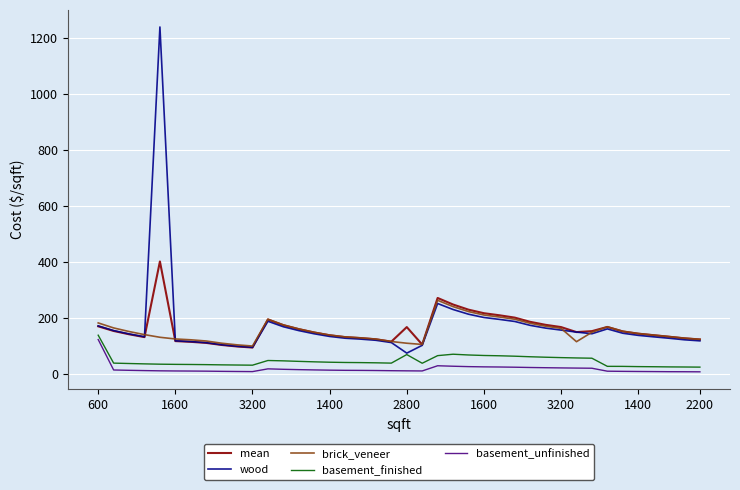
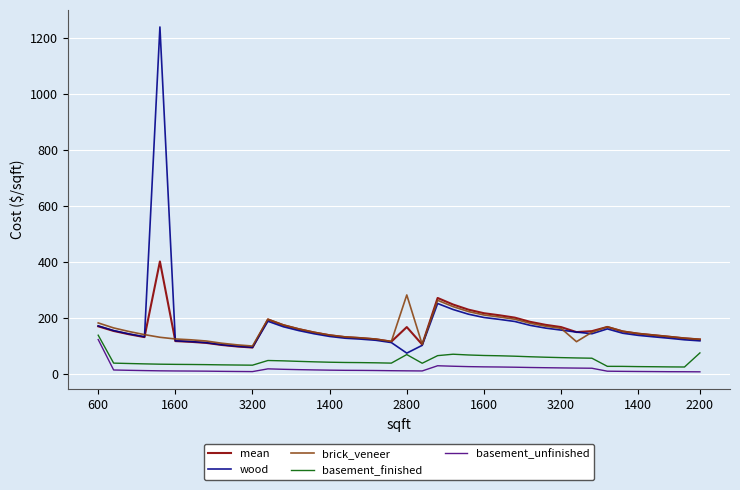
brick_veneer, 2800: 110 -> 280
basement_finished, 2200: 20 -> 80
